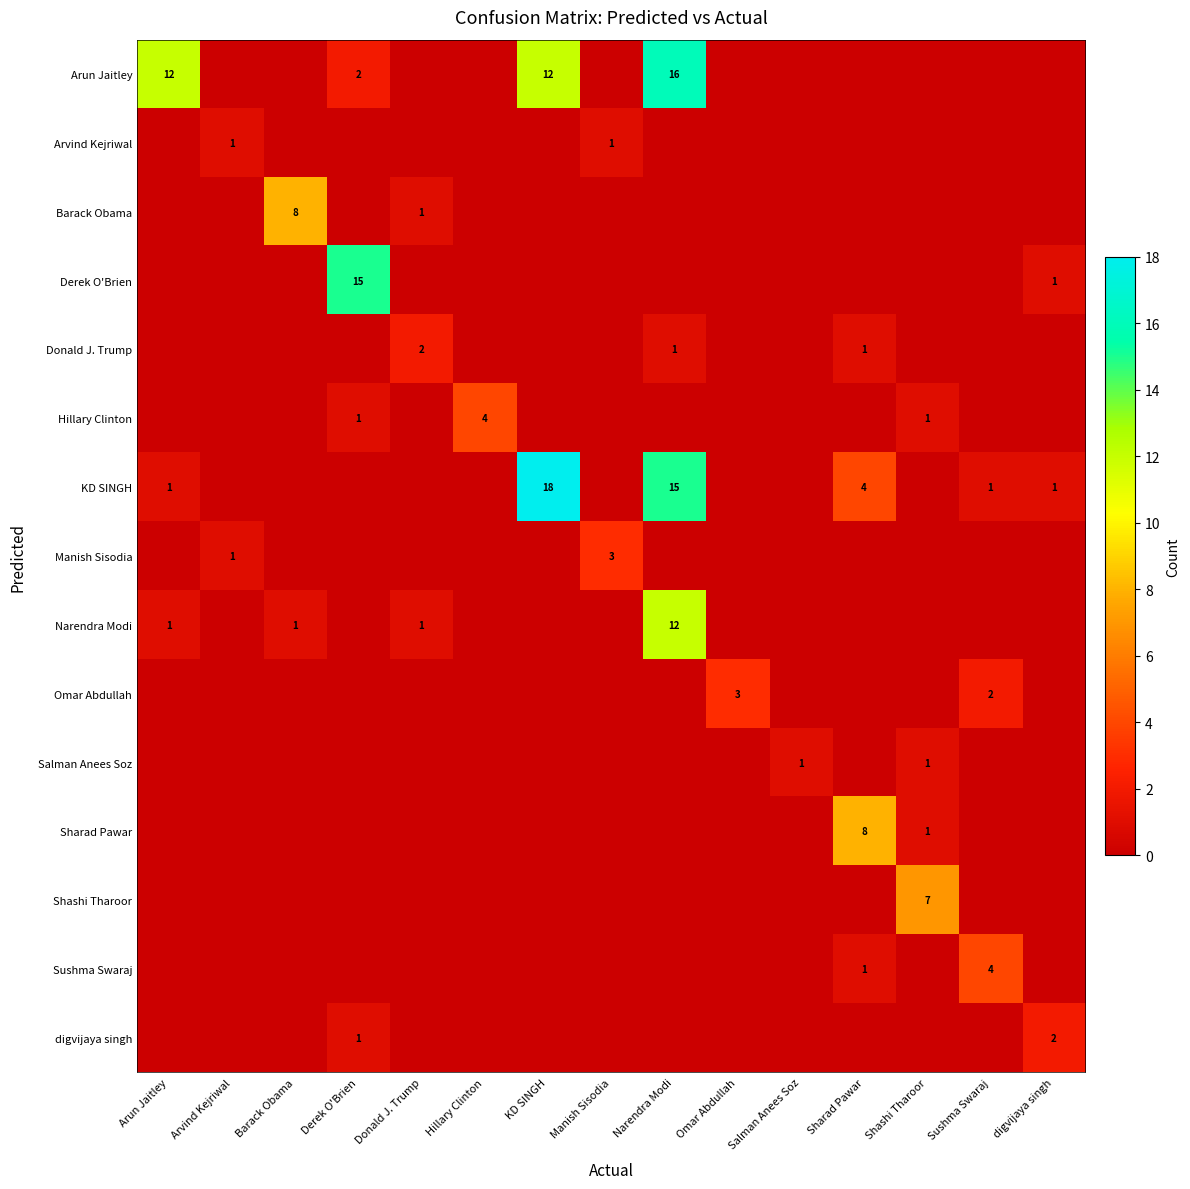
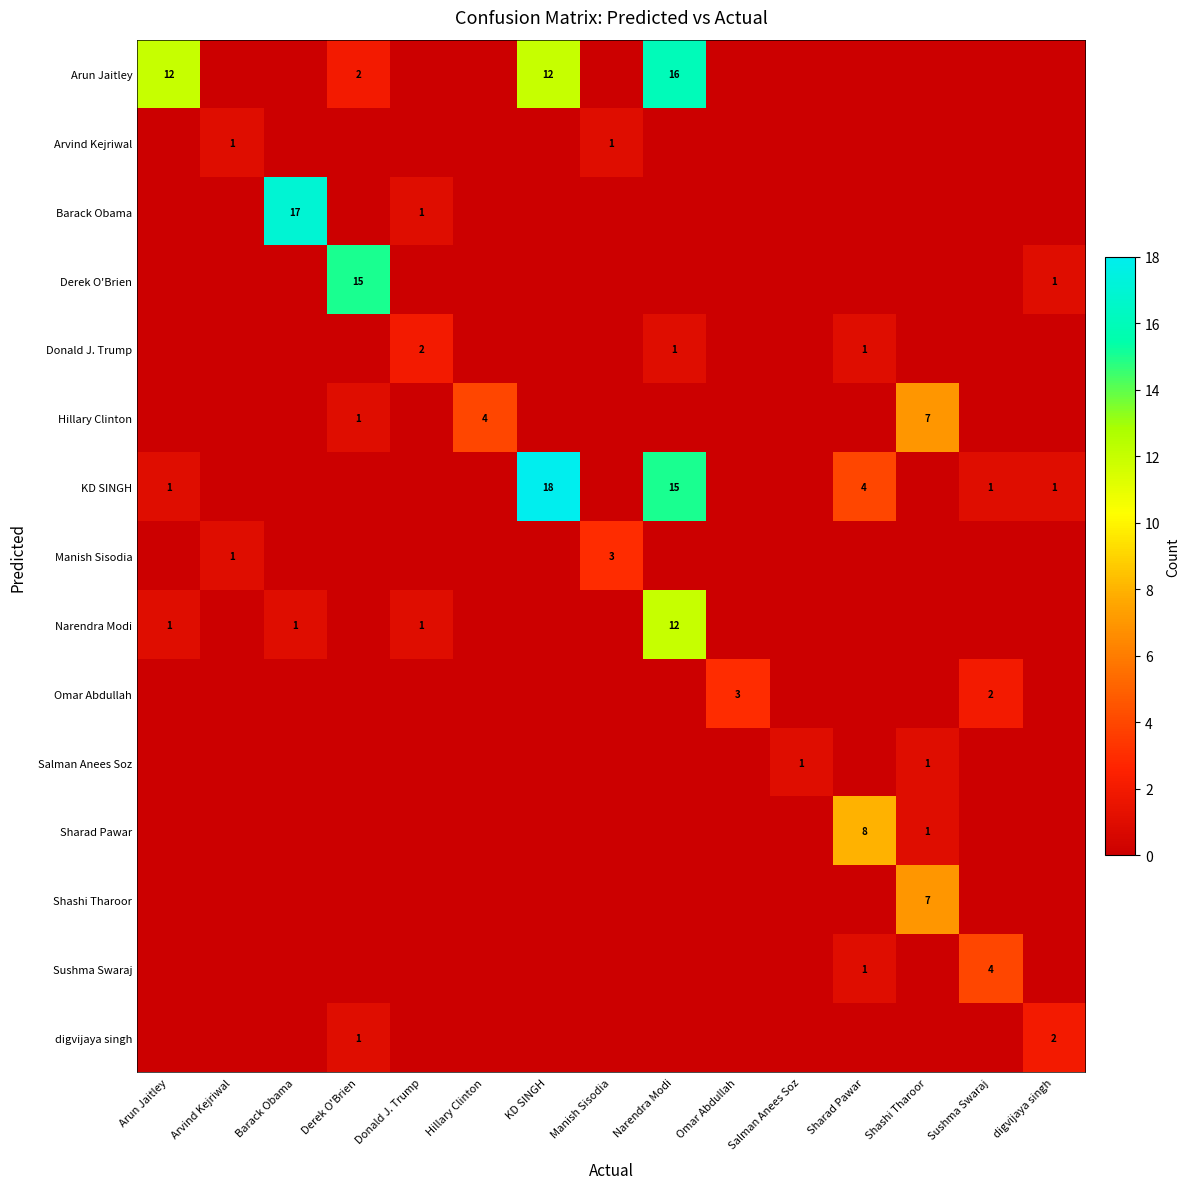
Barack Obama, Barack Obama: 8 -> 17
Hillary Clinton, Shashi Tharoor: 1 -> 7
